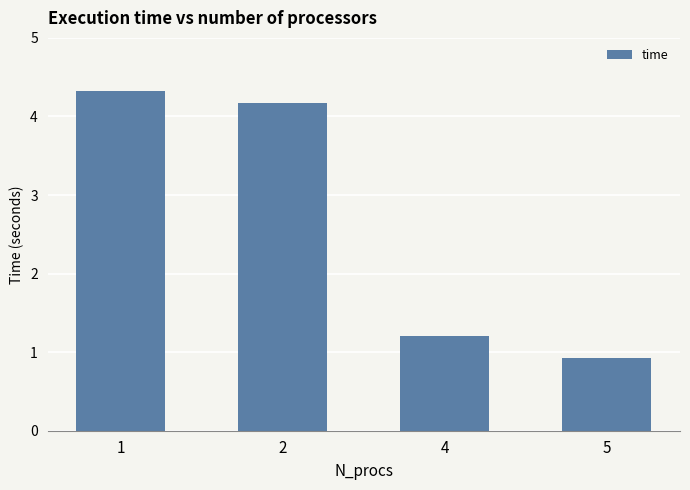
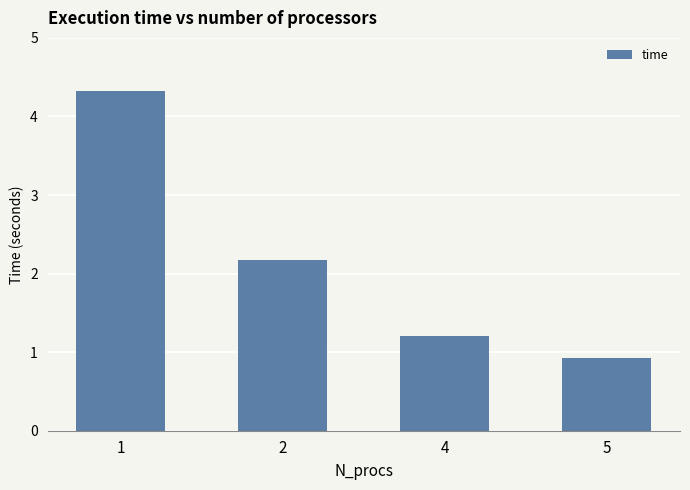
2: 4.2 -> 2.2
